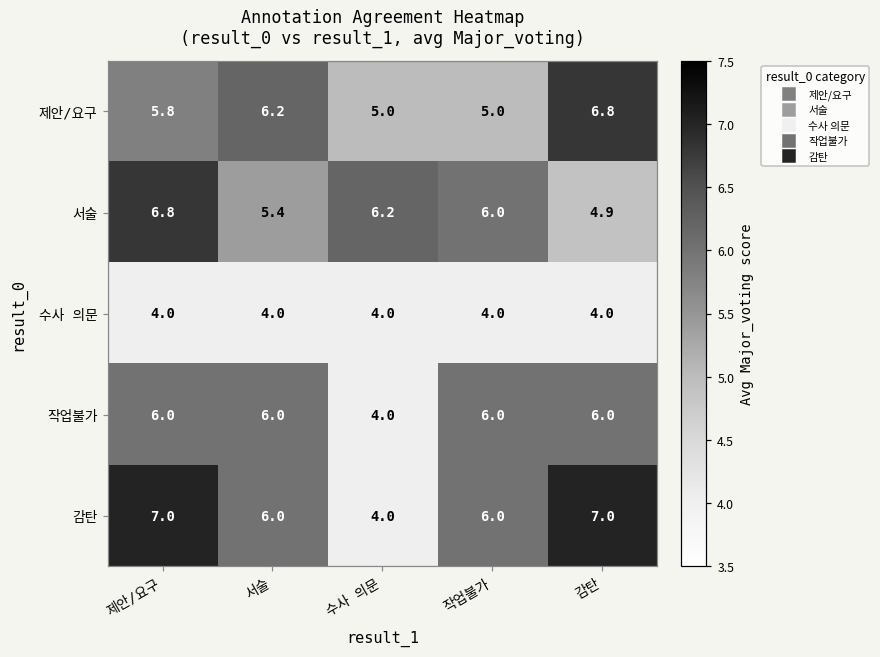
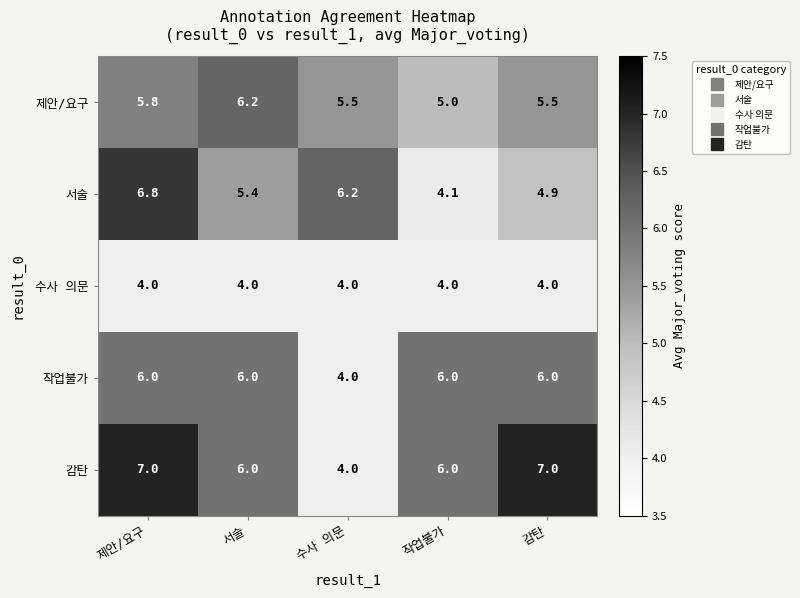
제안/요구, 수사 의문: 5.0 -> 5.5
제안/요구, 감탄: 6.8 -> 5.5
서술, 작업불가: 6.0 -> 4.1
